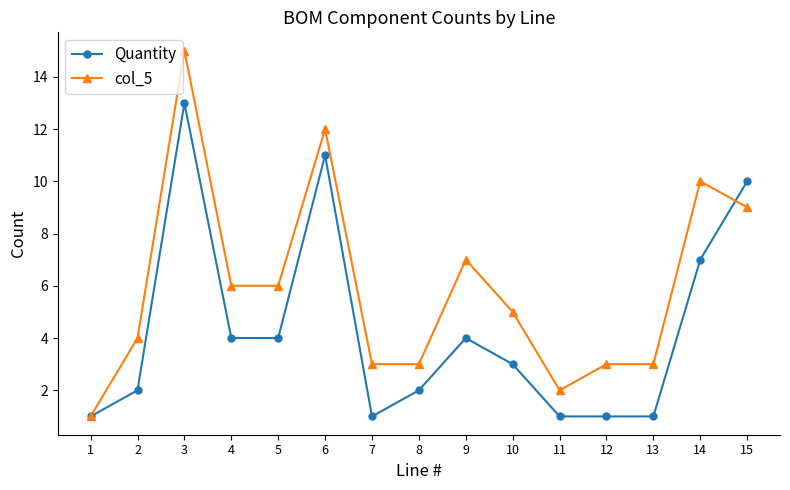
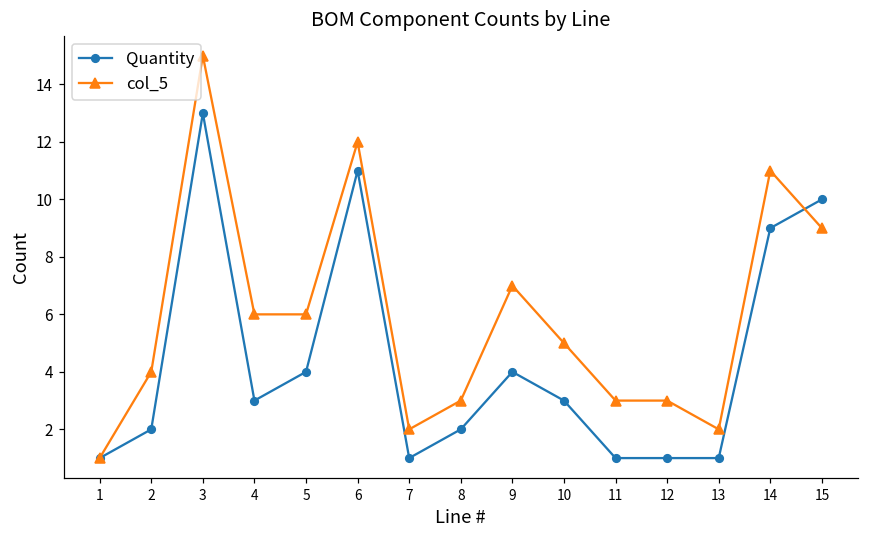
Quantity, 4: 4 -> 3
col_5, 7: 3 -> 2
col_5, 11: 2 -> 3
col_5, 13: 3 -> 2
Quantity, 14: 7 -> 9
col_5, 14: 10 -> 11
